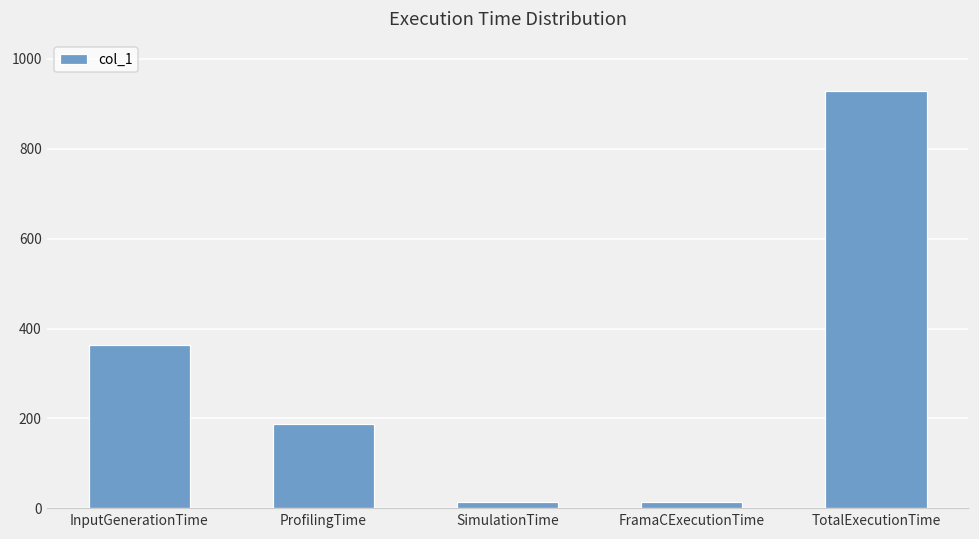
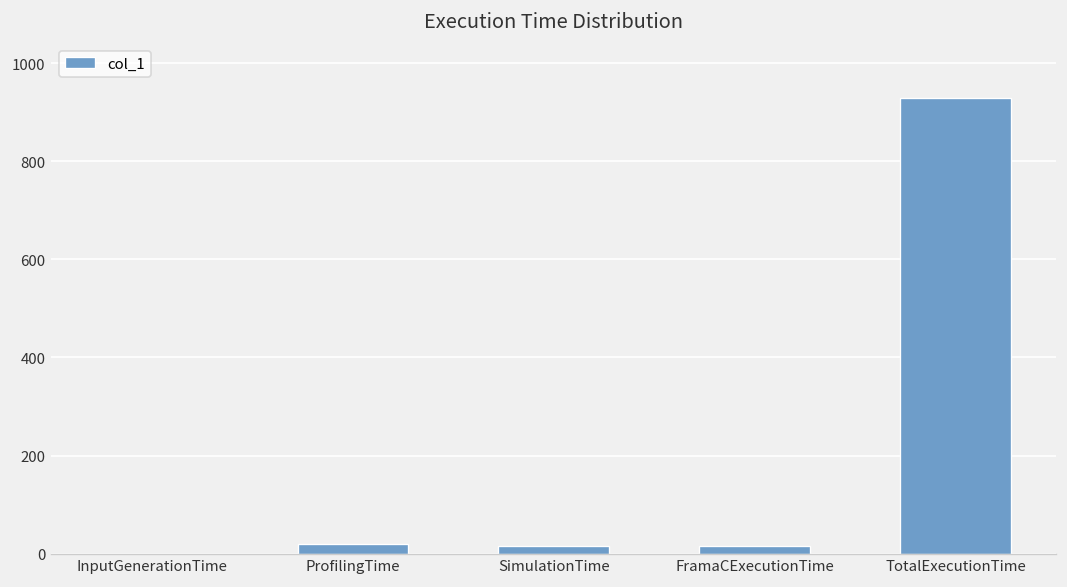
InputGenerationTime: 360 -> 0
ProfilingTime: 190 -> 20
